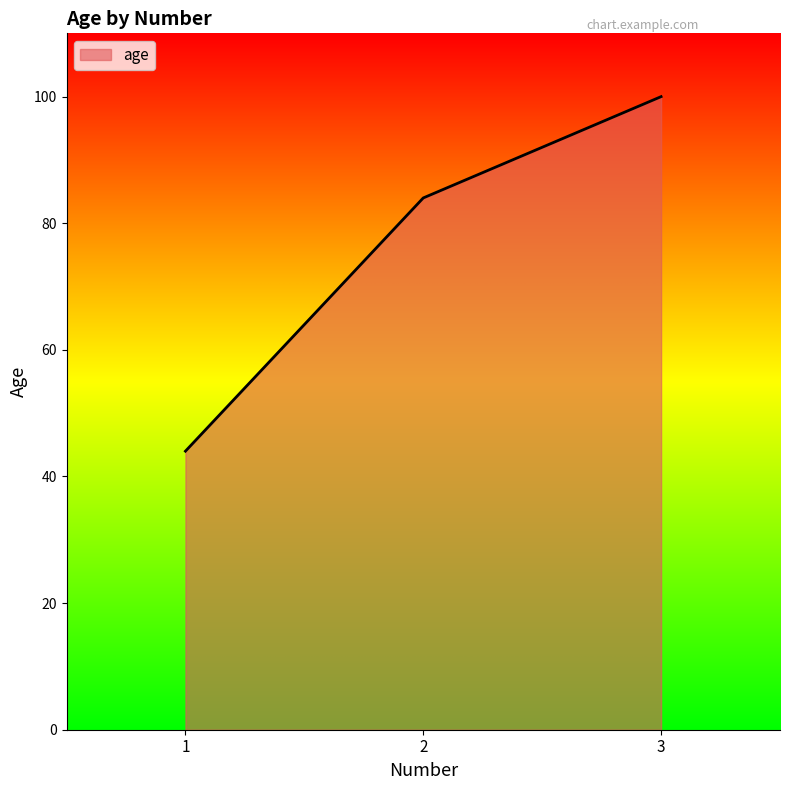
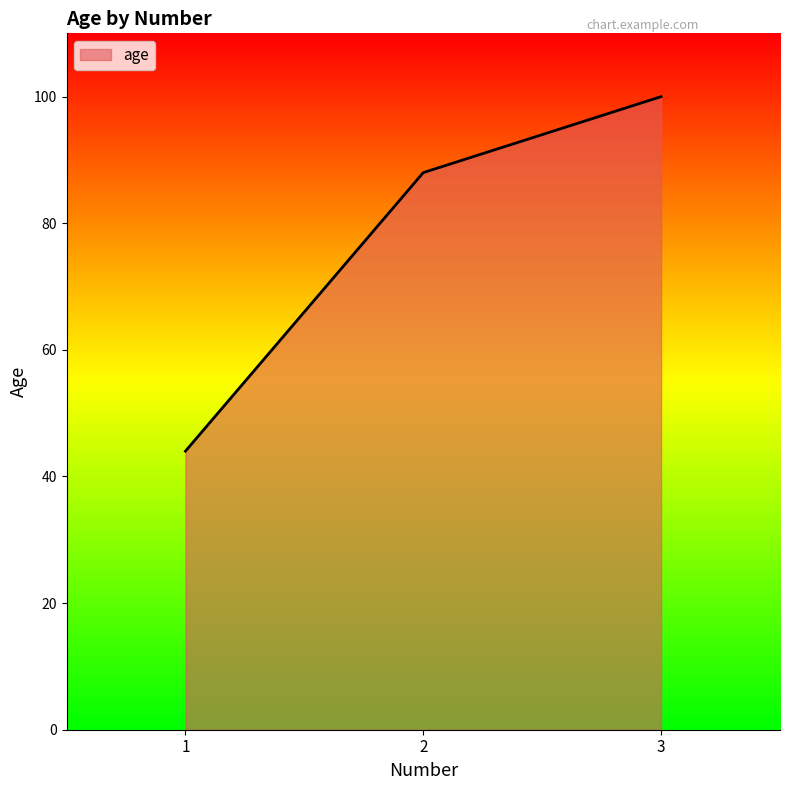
2: 84 -> 88
